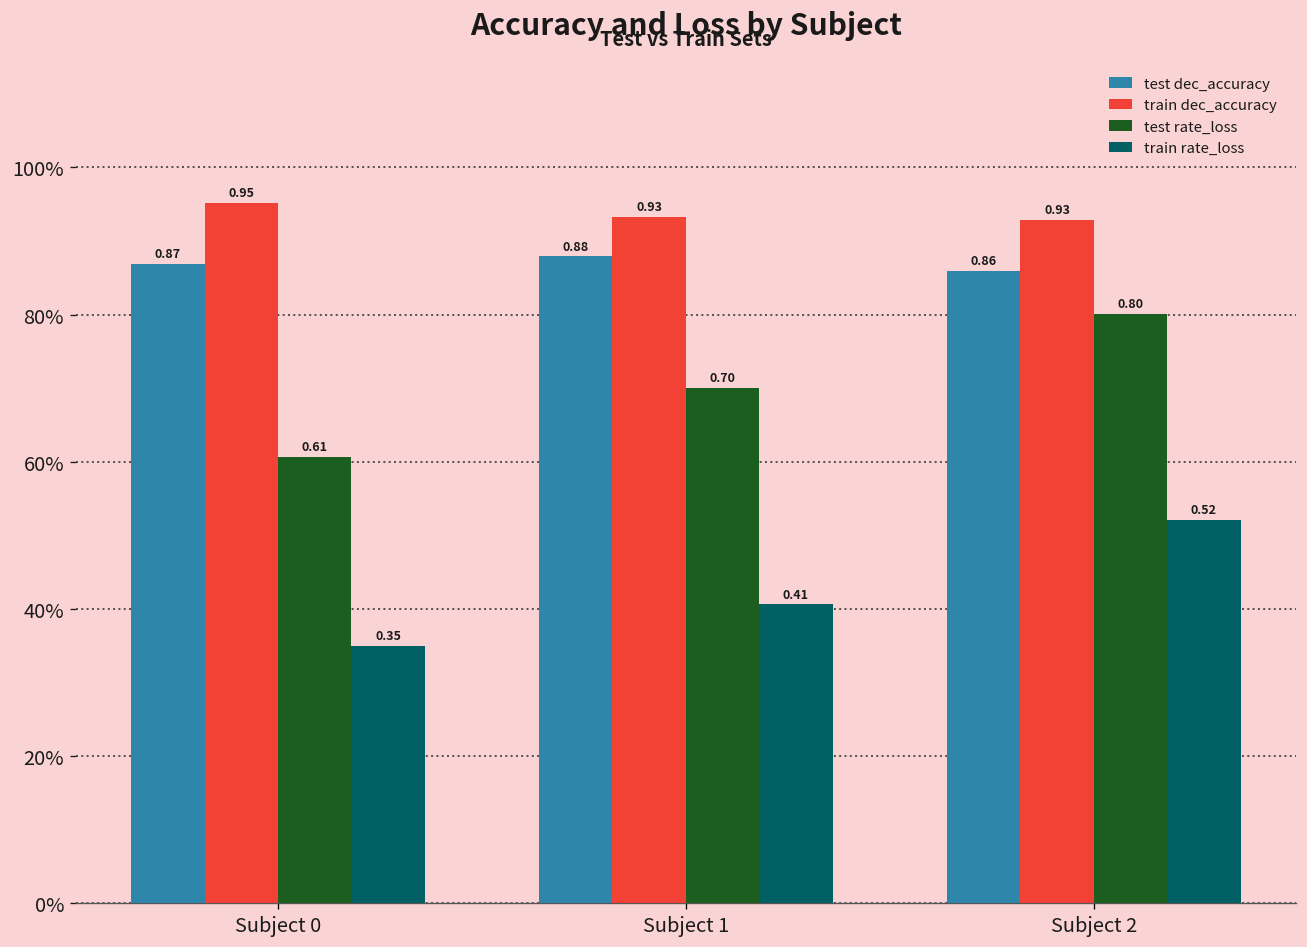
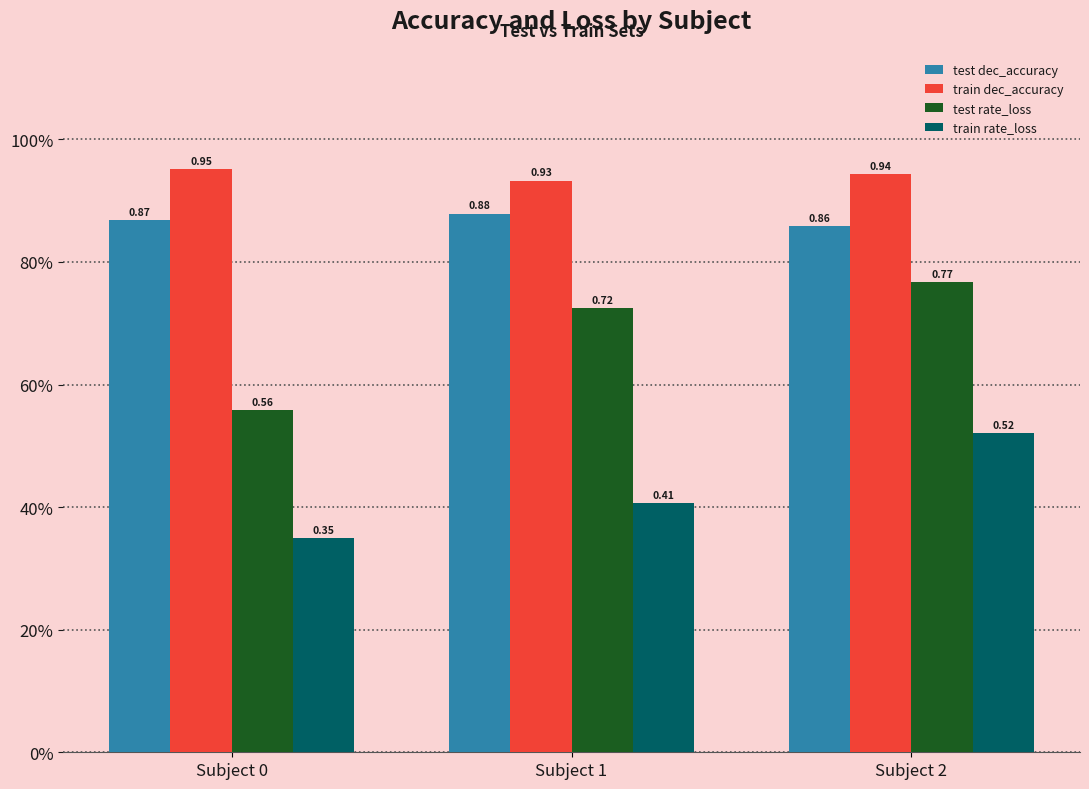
test rate_loss, Subject 0: 0.61 -> 0.56
test rate_loss, Subject 1: 0.70 -> 0.72
train dec_accuracy, Subject 2: 0.93 -> 0.94
test rate_loss, Subject 2: 0.80 -> 0.77
